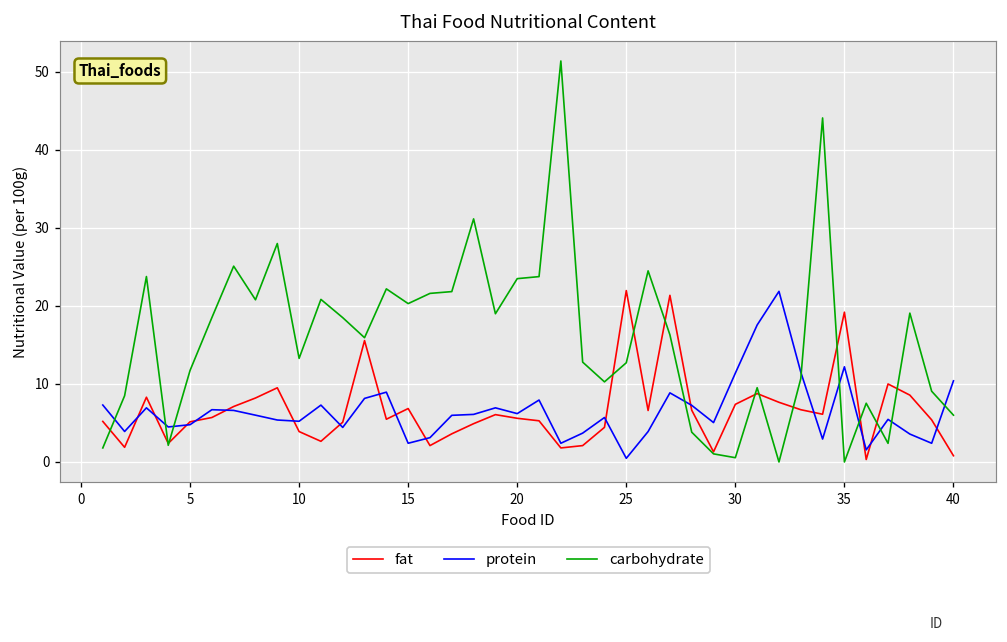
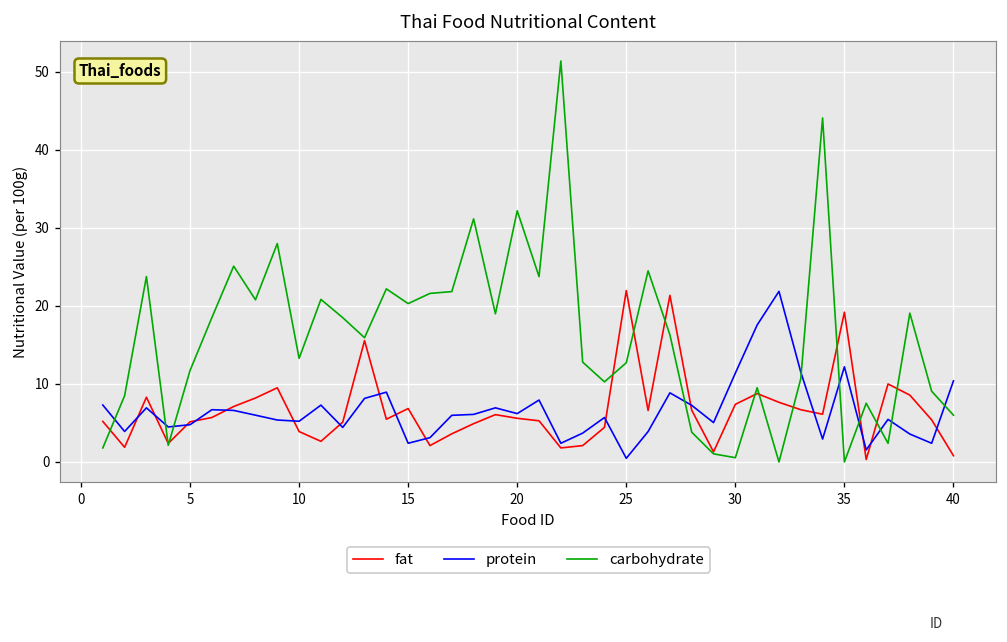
carbohydrate, 20: 24 -> 32
